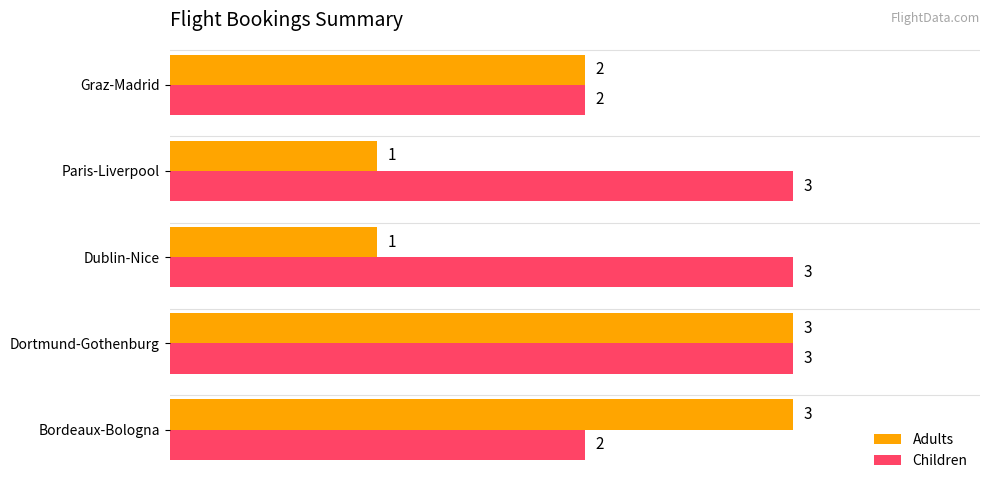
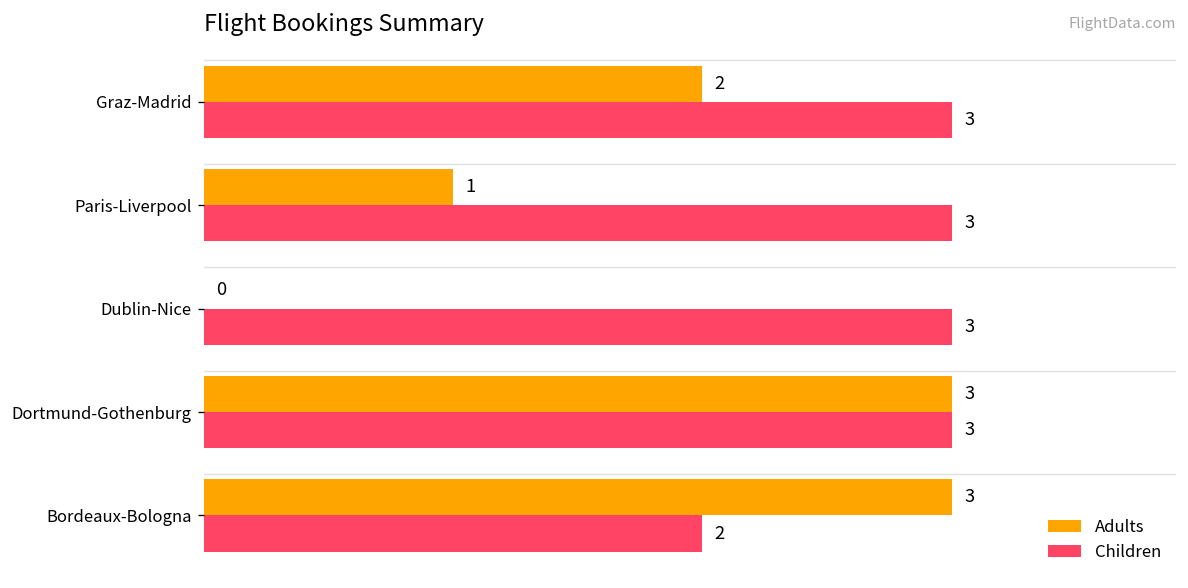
Children, Graz-Madrid: 2 -> 3
Adults, Dublin-Nice: 1 -> 0
